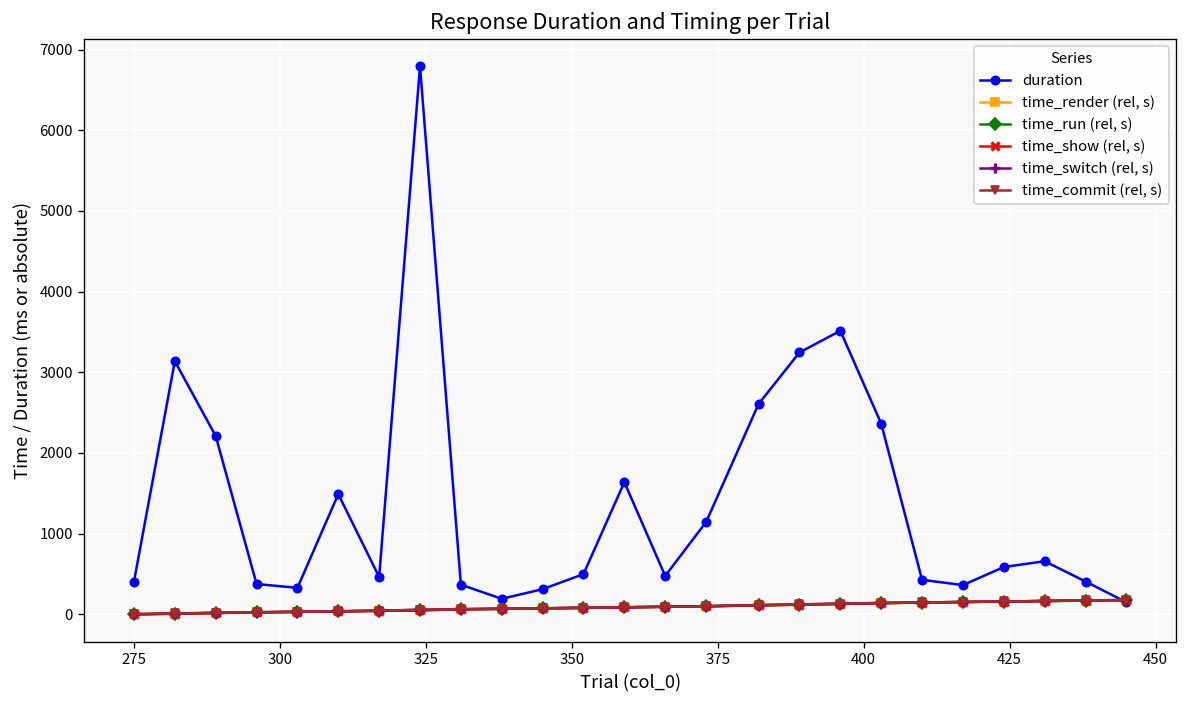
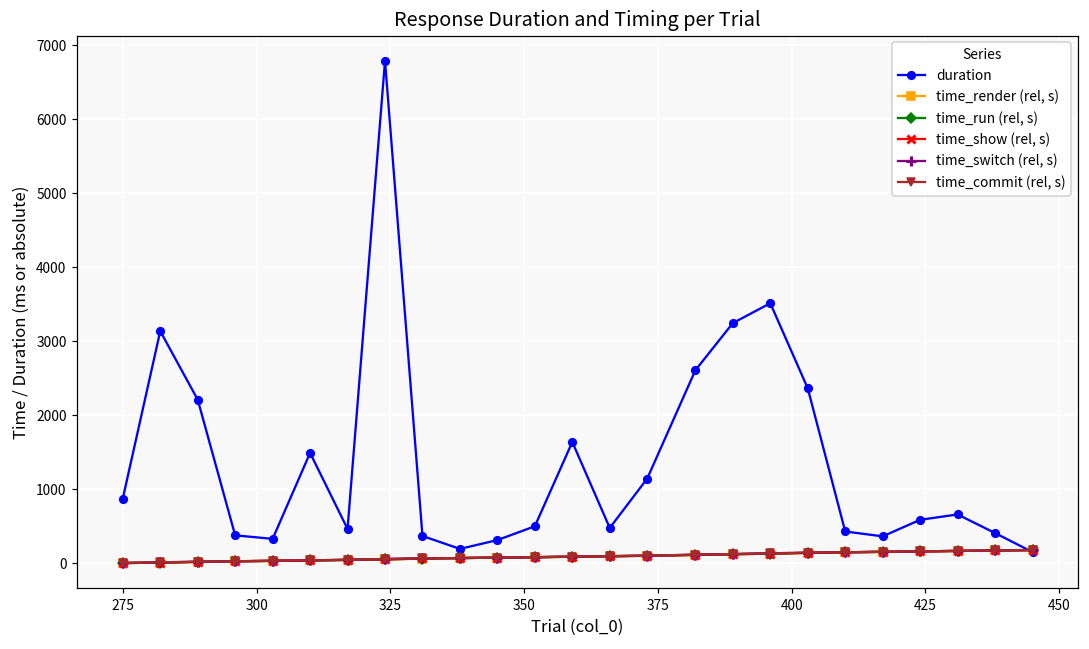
duration, 275: 400 -> 900
